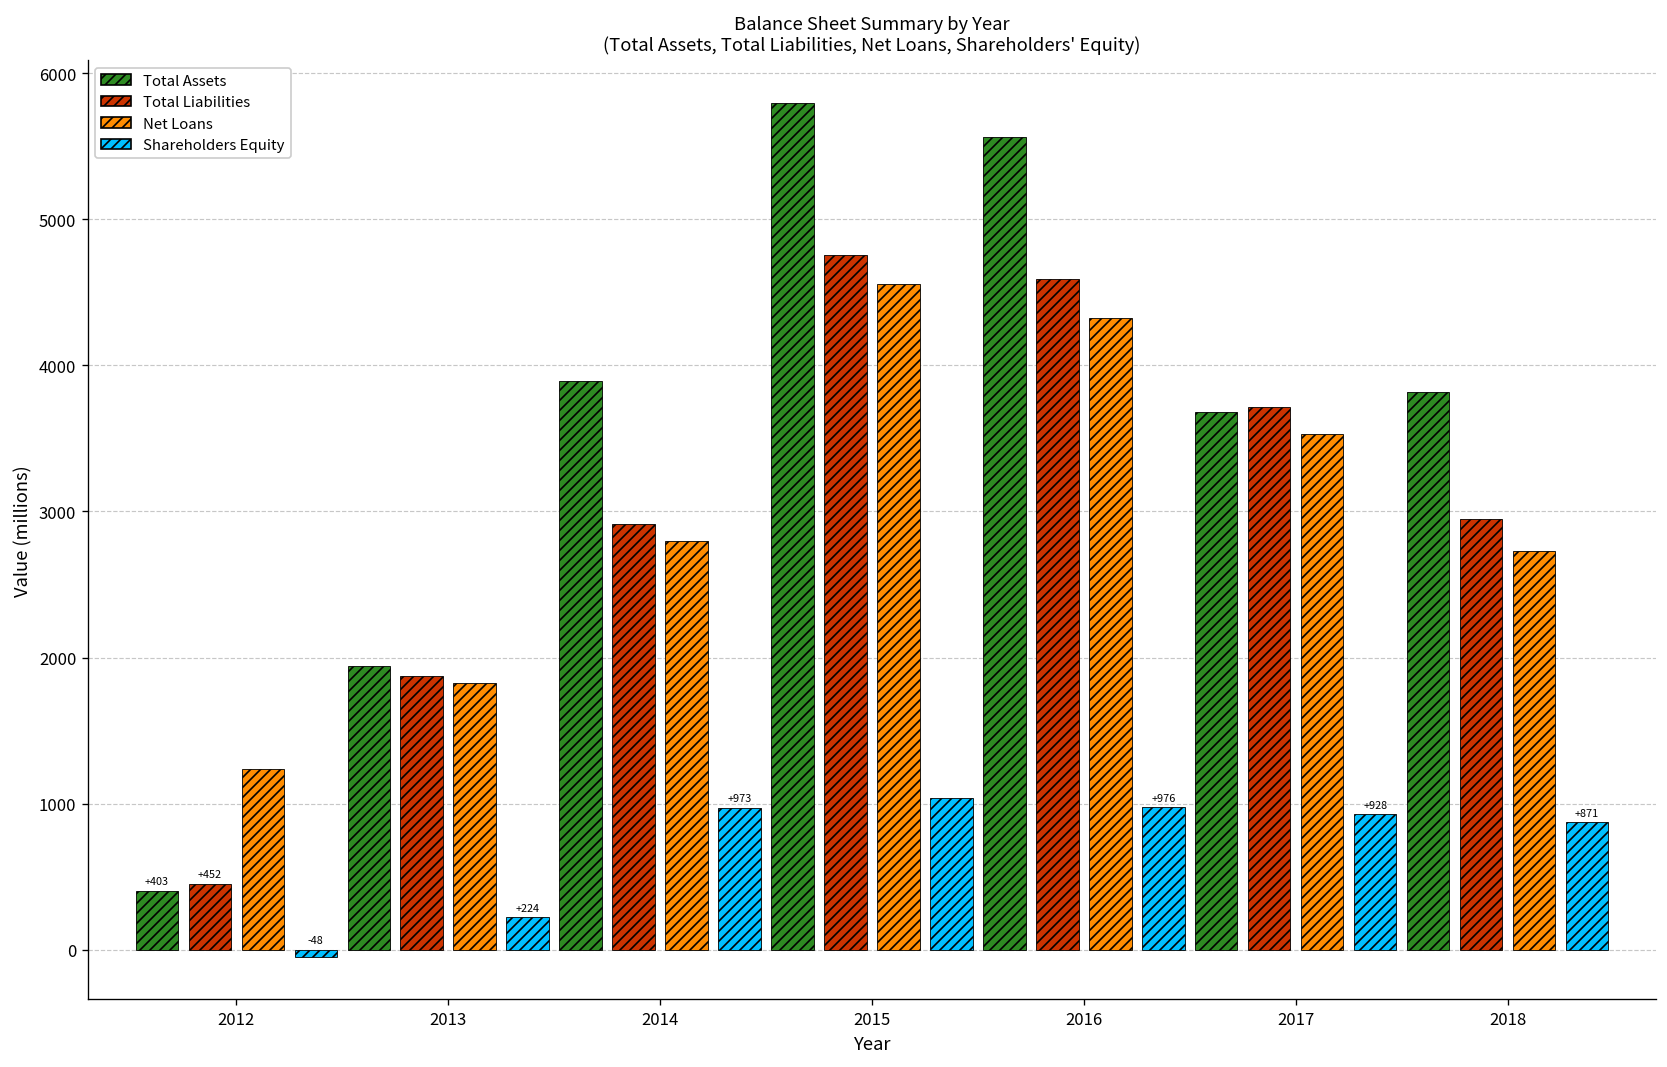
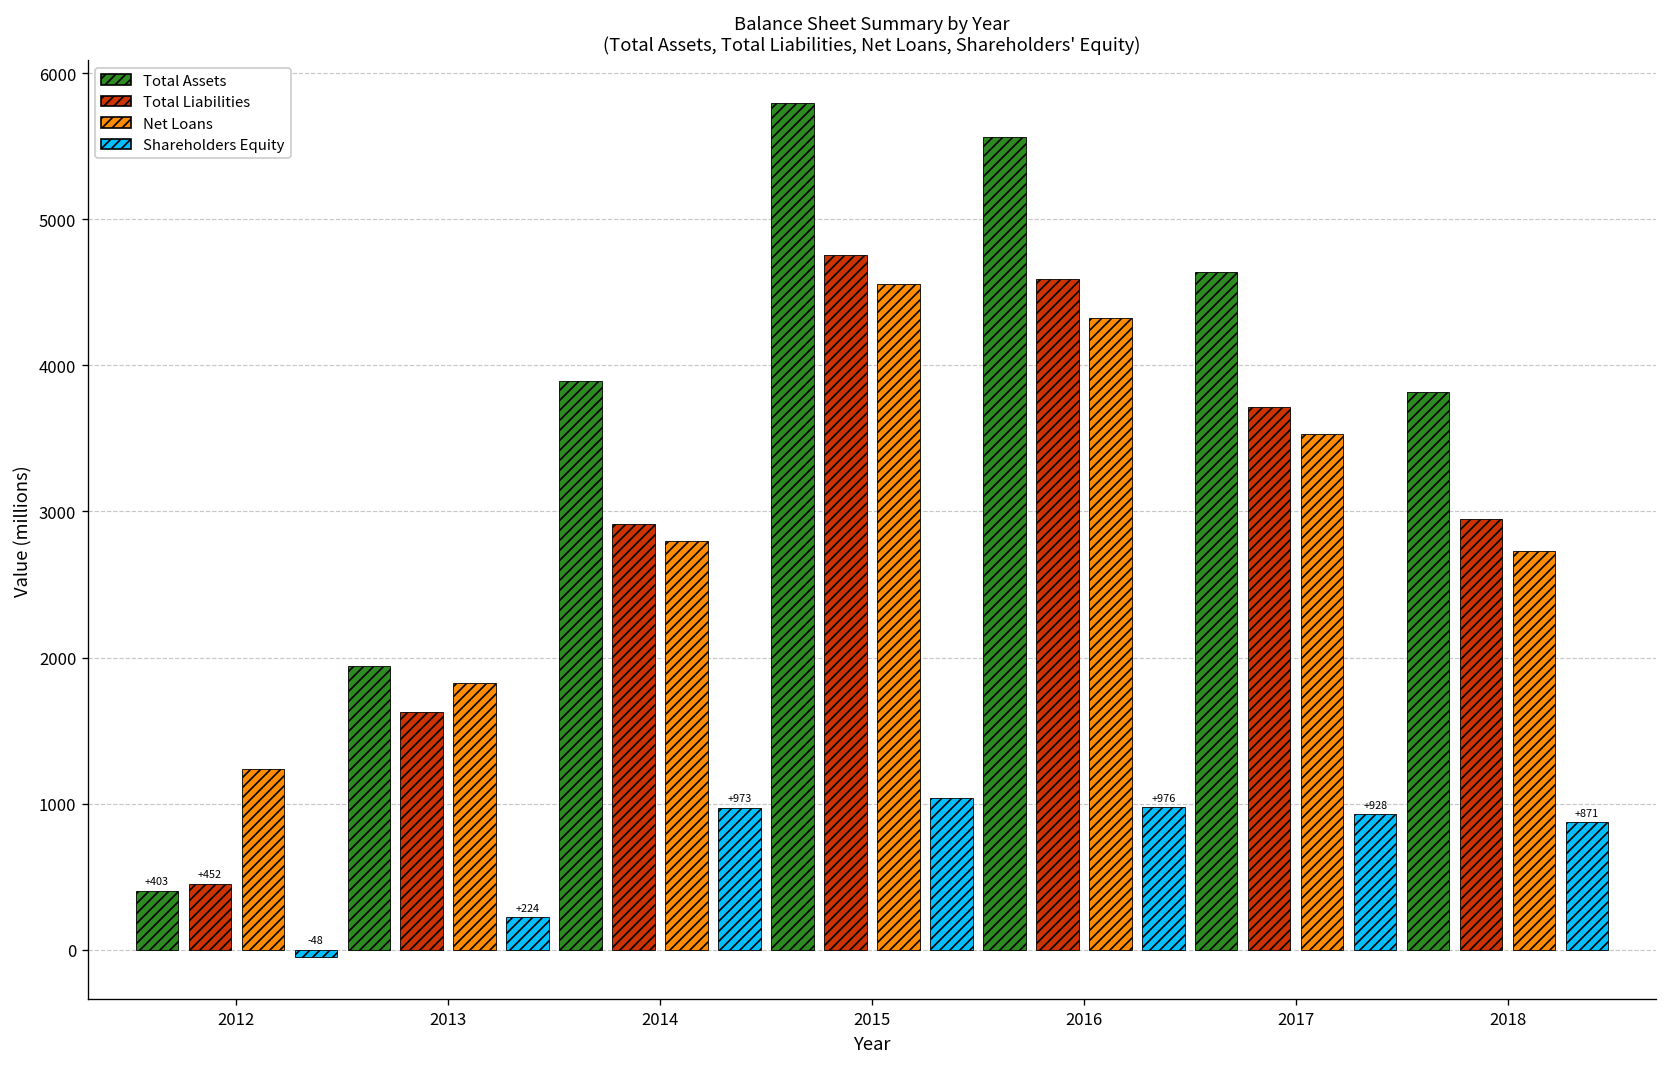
Total Liabilities, 2013: 1880 -> 1630
Total Assets, 2017: 3680 -> 4640
